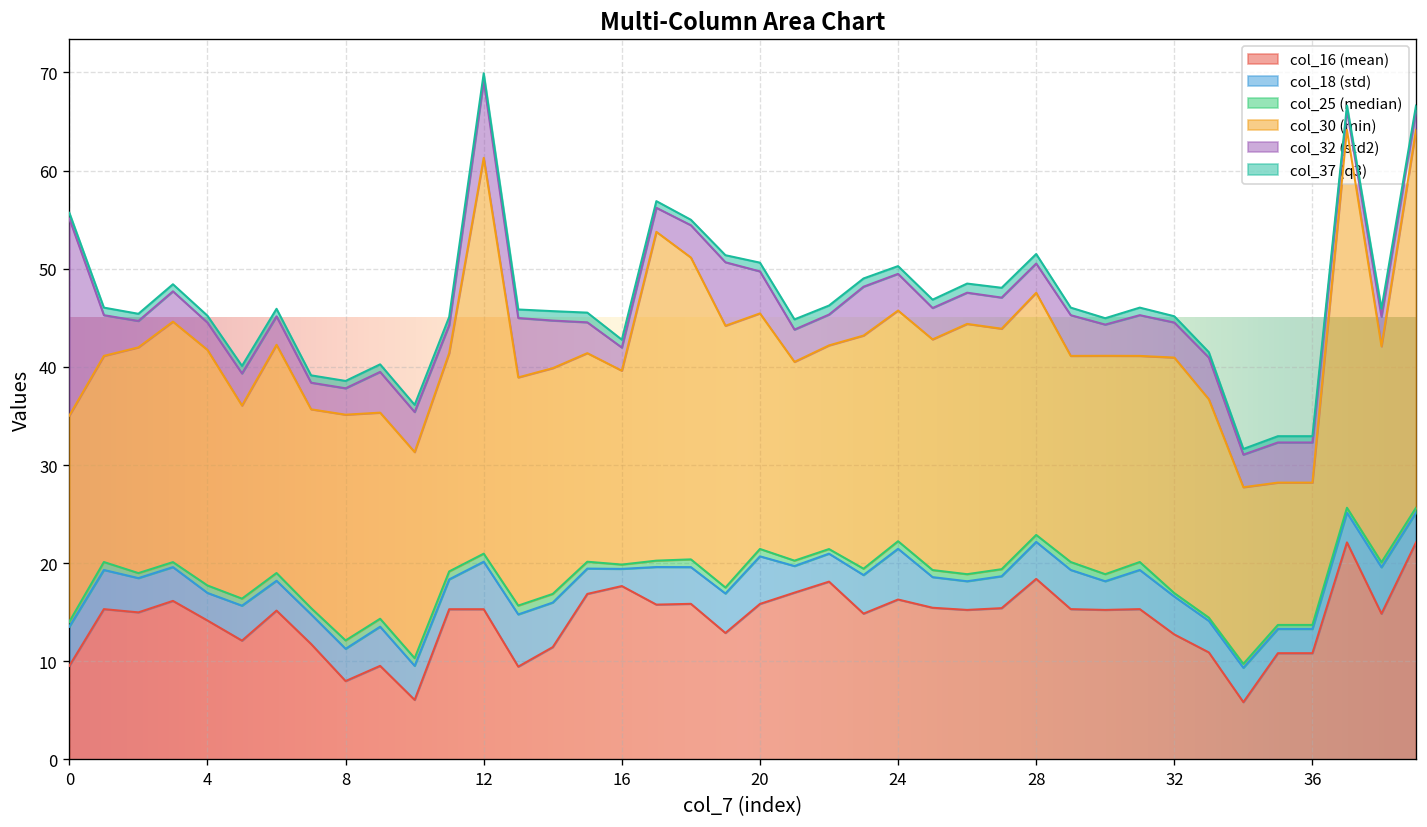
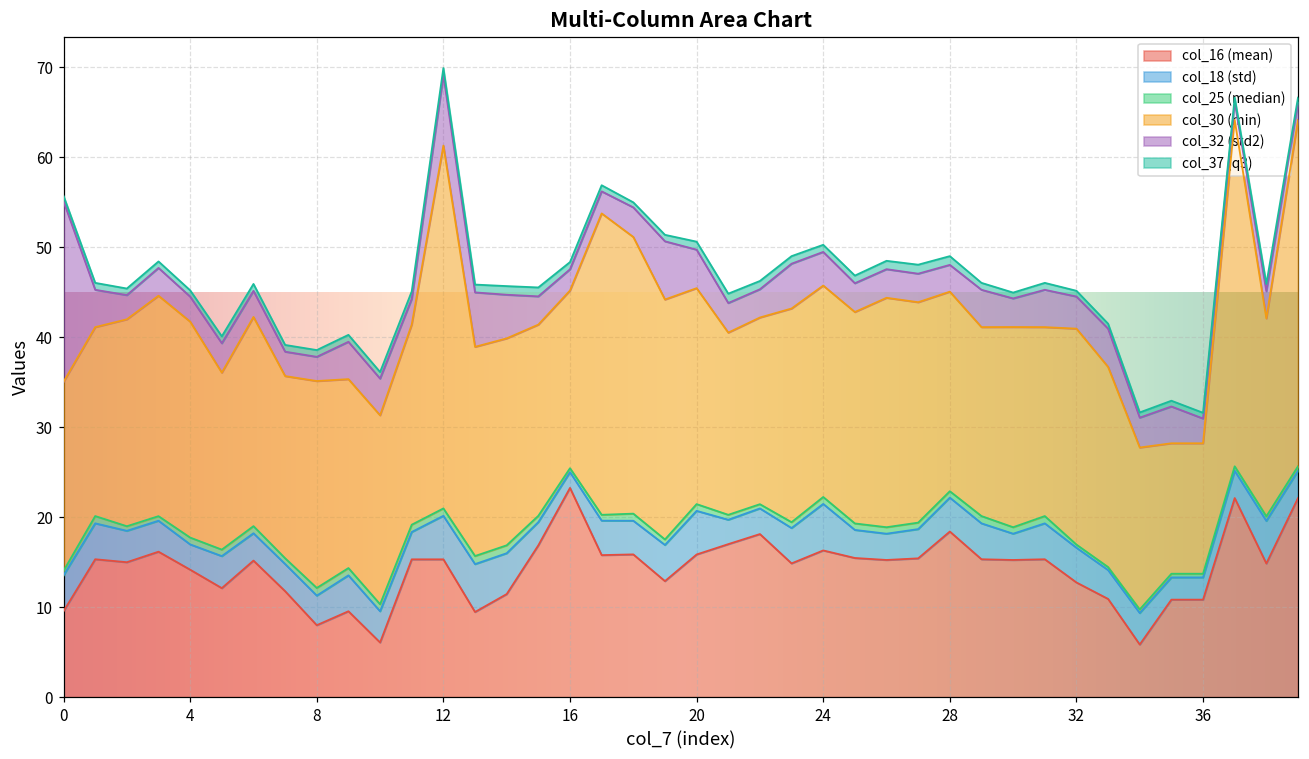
col_16 (mean), 16: 18 -> 23
col_30 (min), 28: 25 -> 22
col_32 (std2), 36: 4 -> 3
